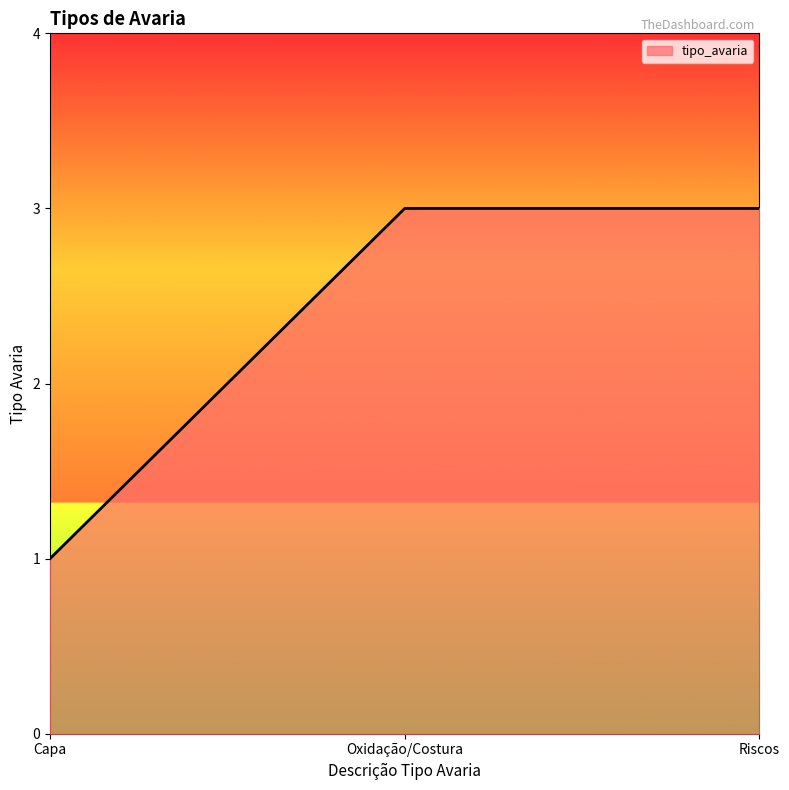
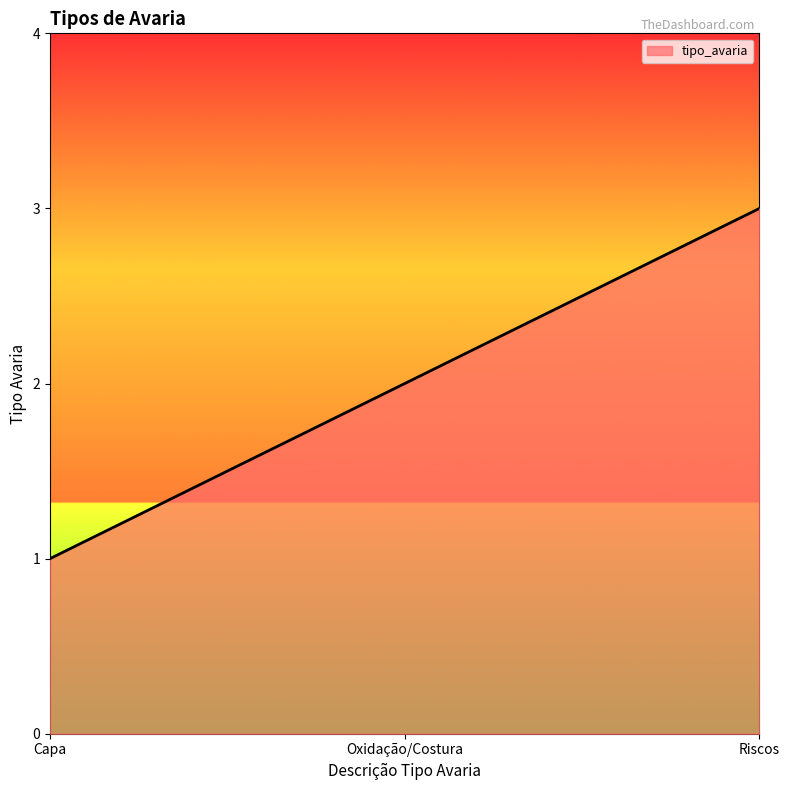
Oxidação/Costura: 3 -> 2
